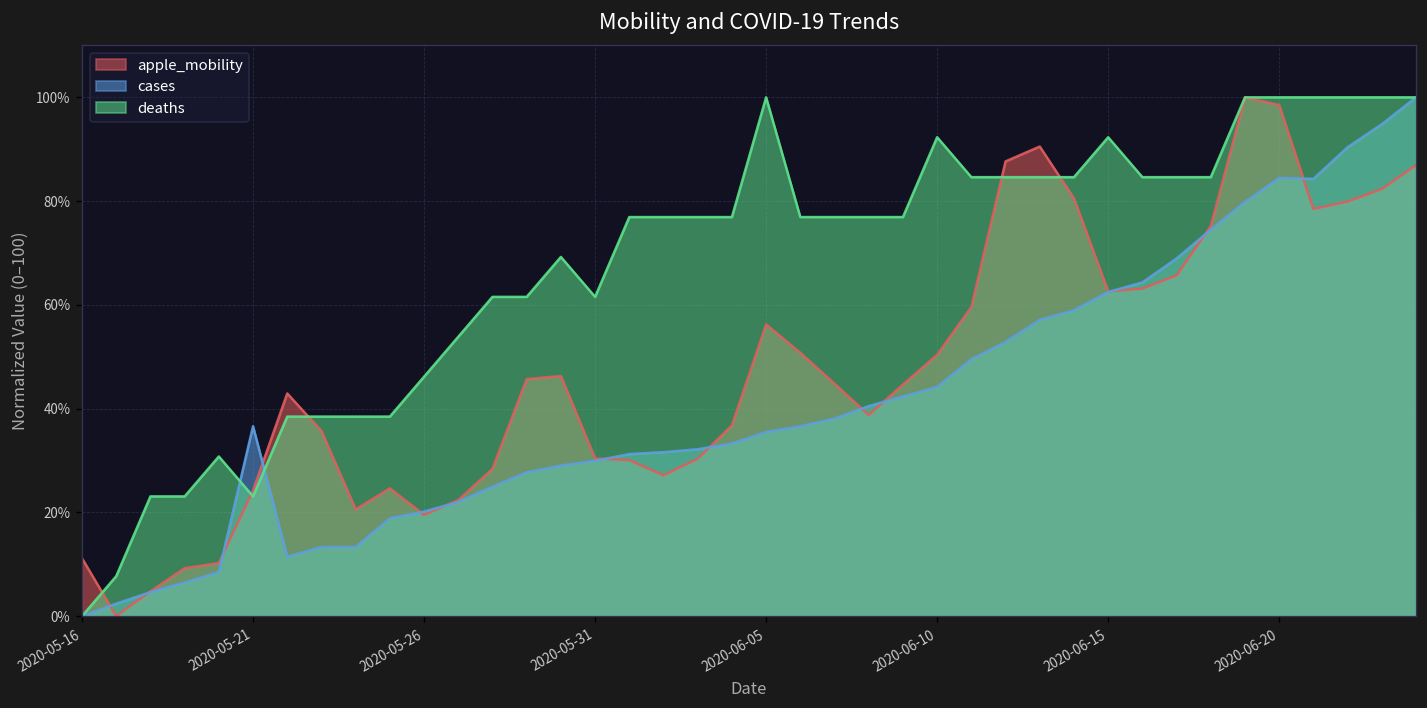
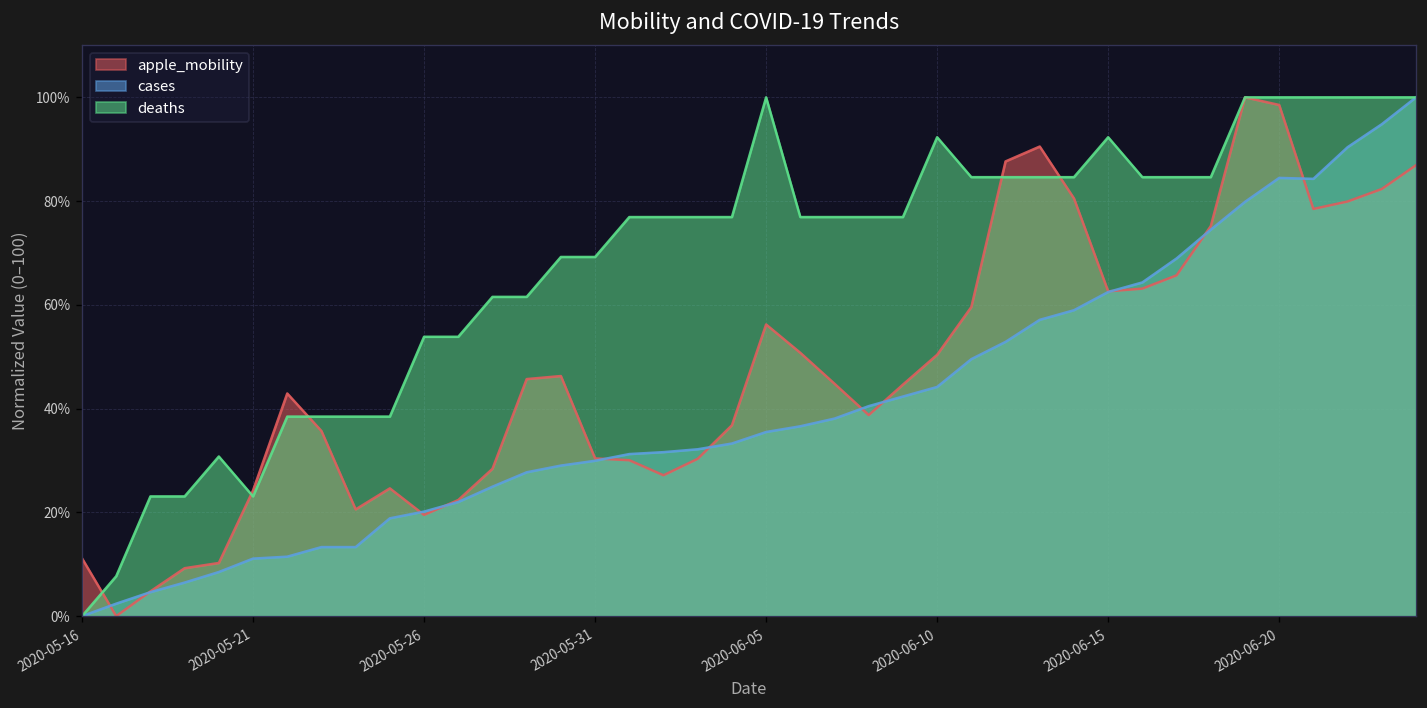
cases, 2020-05-21: 37% -> 11%
deaths, 2020-05-26: 46% -> 54%
deaths, 2020-05-31: 62% -> 69%
